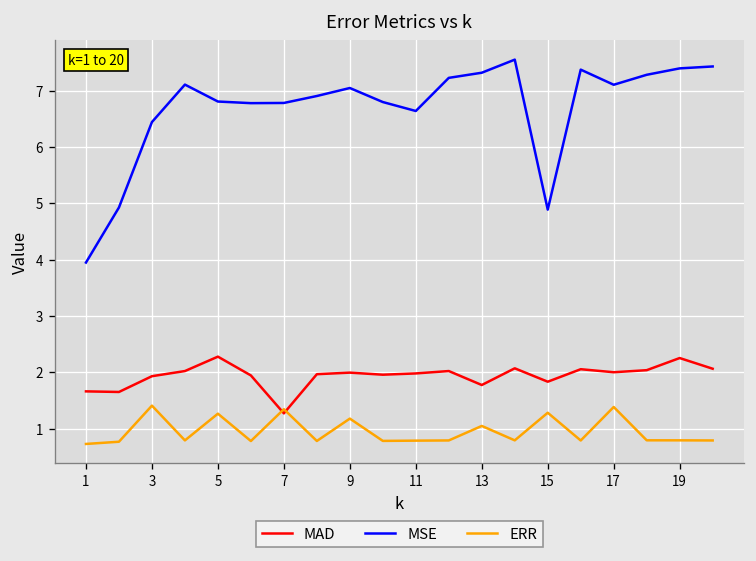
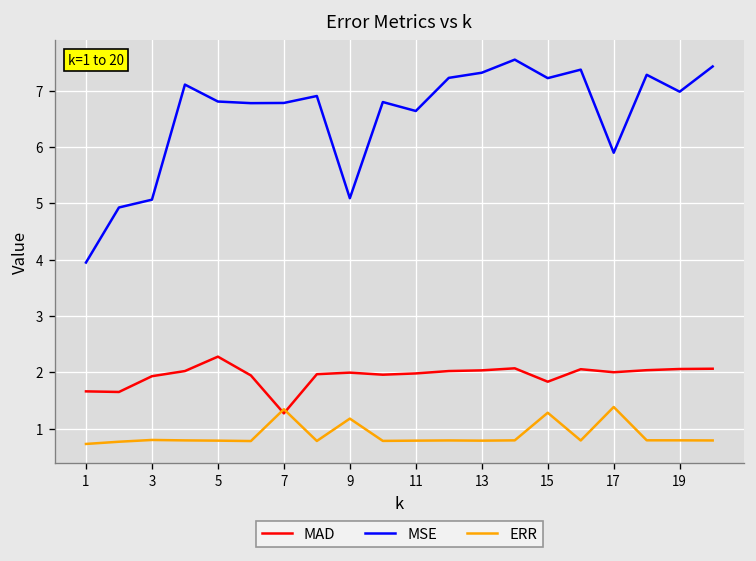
MSE, 3: 6.4 -> 5.1
ERR, 3: 1.4 -> 0.8
ERR, 5: 1.3 -> 0.8
MSE, 9: 7.1 -> 5.1
MAD, 13: 1.8 -> 2.0
ERR, 13: 1.0 -> 0.8
MSE, 15: 4.9 -> 7.2
MSE, 17: 7.1 -> 5.9
MAD, 19: 2.3 -> 2.1
MSE, 19: 7.4 -> 7.0
